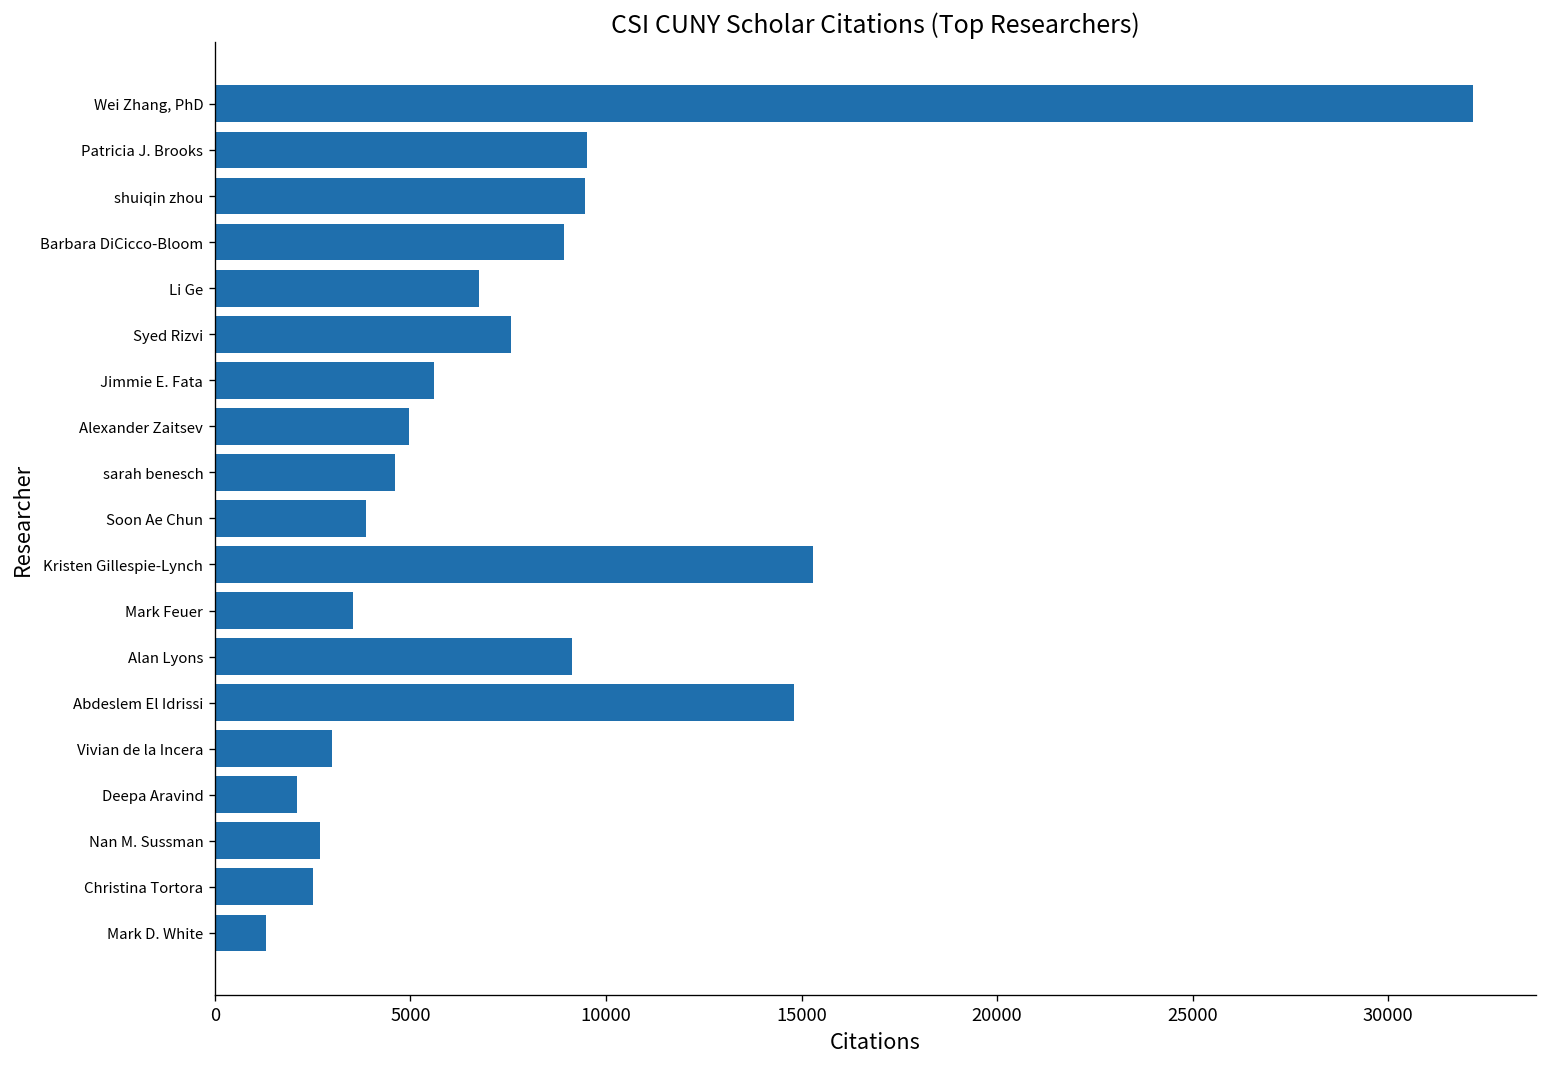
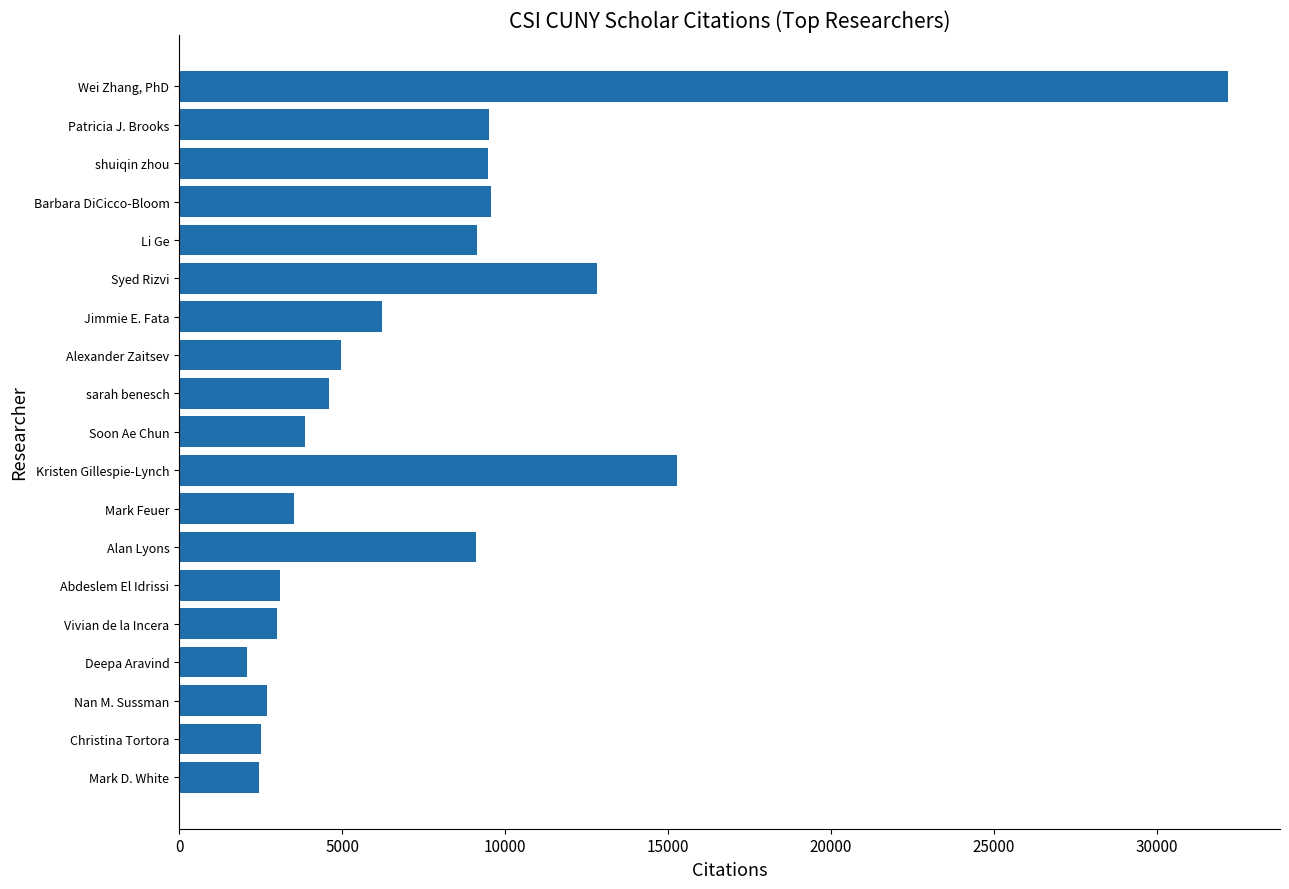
Barbara DiCicco-Bloom: 8900 -> 9600
Li Ge: 6700 -> 9100
Syed Rizvi: 7600 -> 12800
Jimmie E. Fata: 5600 -> 6200
Abdeslem El Idrissi: 14800 -> 3100
Mark D. White: 1300 -> 2400
